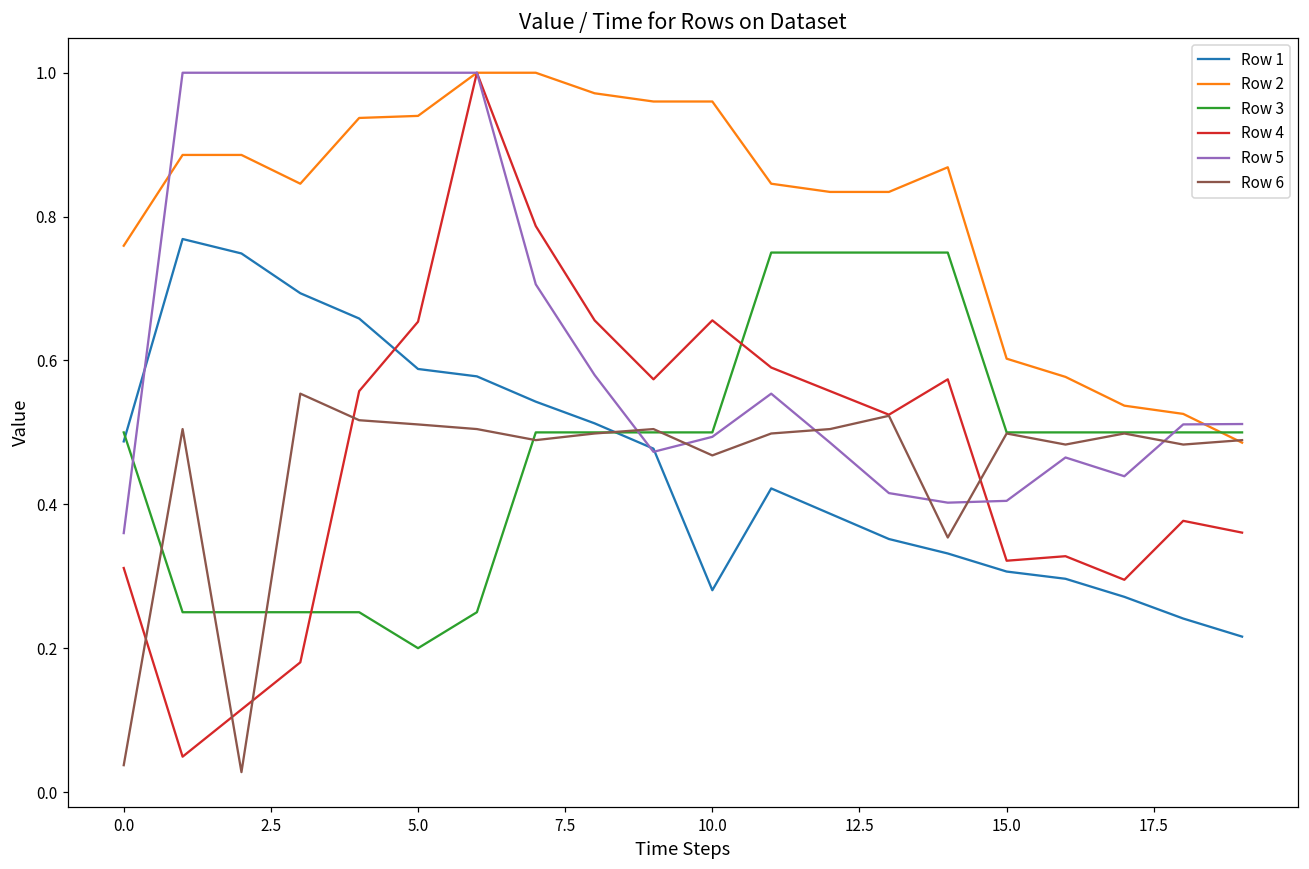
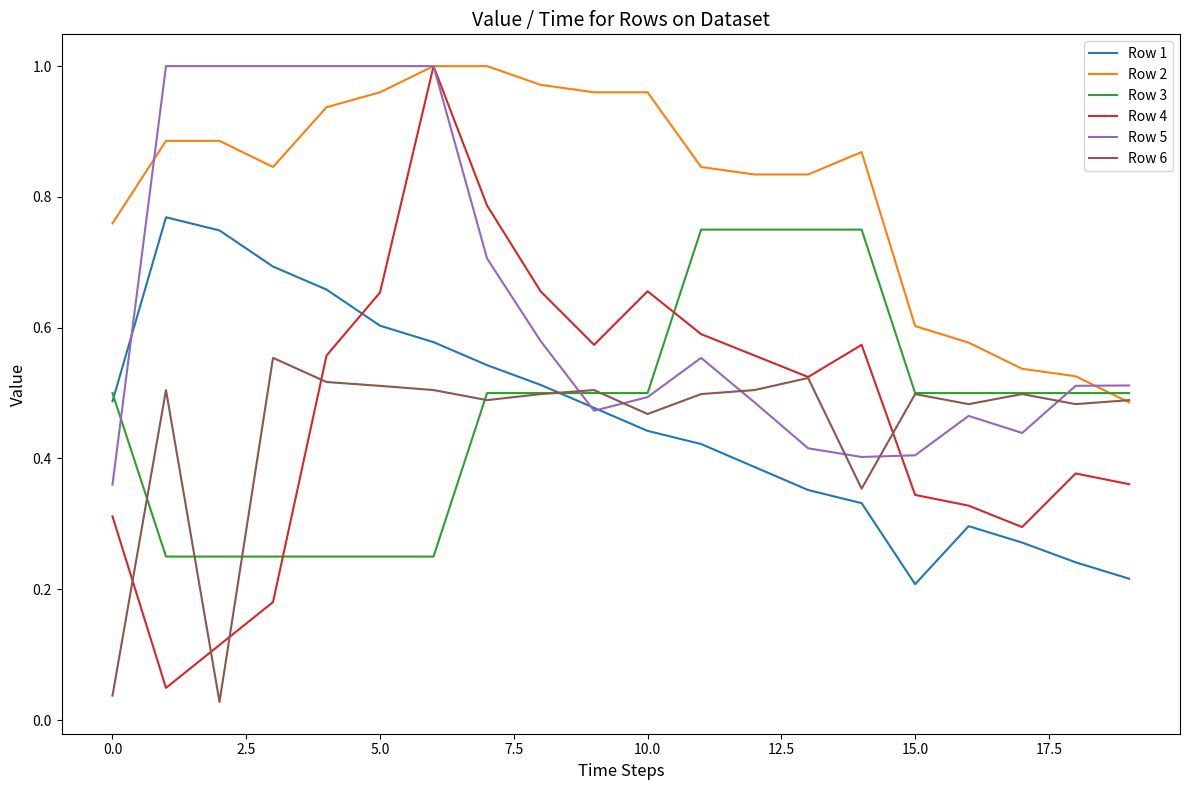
Row 1, 5.0: 0.59 -> 0.60
Row 2, 5.0: 0.94 -> 0.96
Row 3, 5.0: 0.20 -> 0.25
Row 1, 10.0: 0.28 -> 0.44
Row 1, 15.0: 0.31 -> 0.21
Row 4, 15.0: 0.32 -> 0.34
